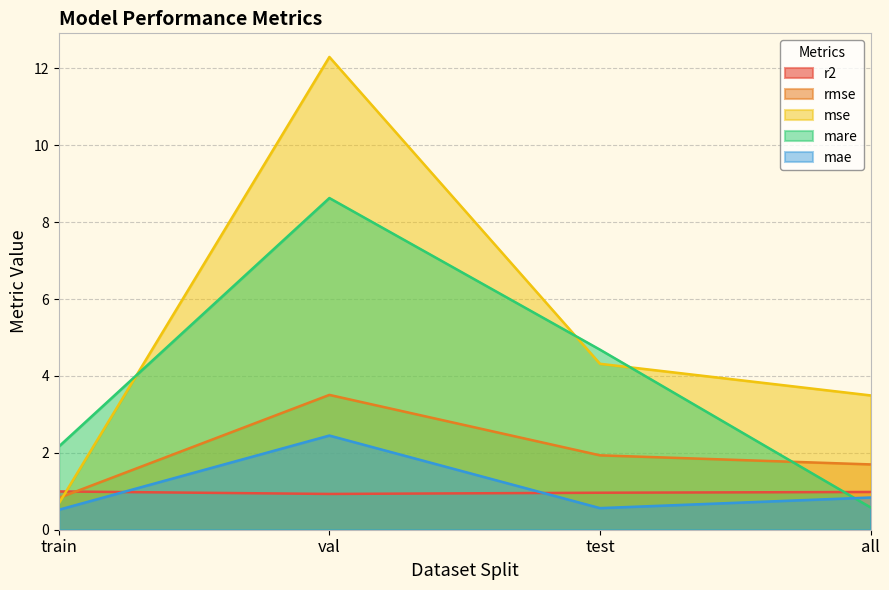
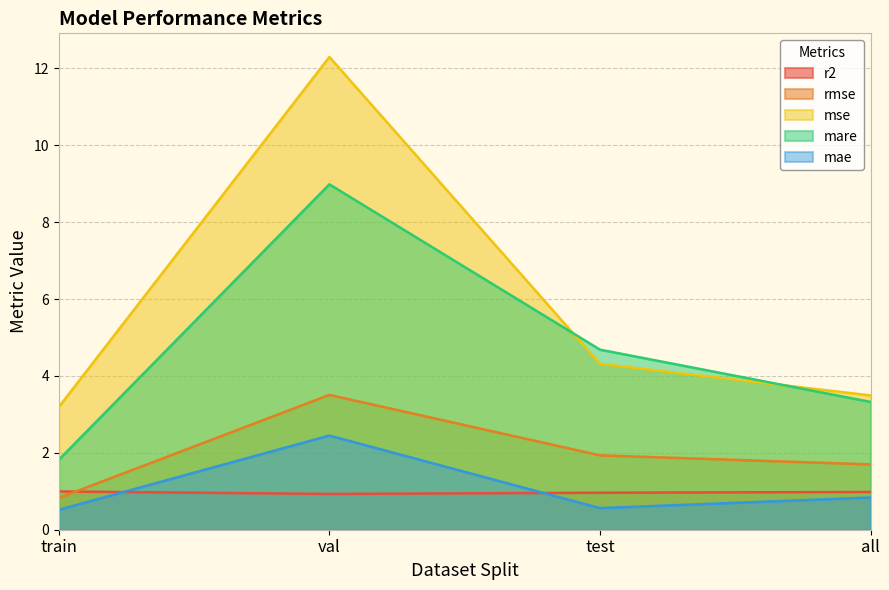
mse, train: 0.7 -> 3.2
mare, train: 2.2 -> 1.8
mare, val: 8.6 -> 9.0
mare, all: 0.6 -> 3.3
